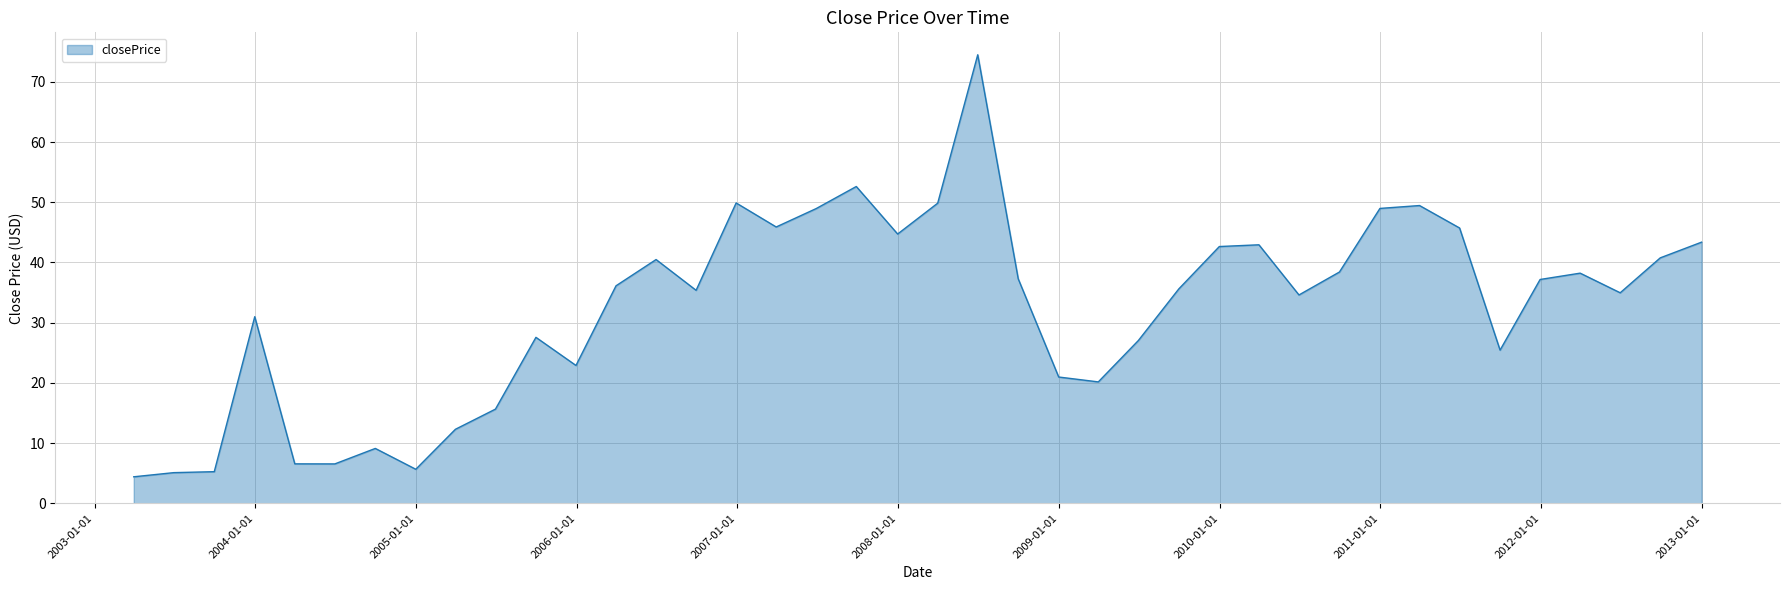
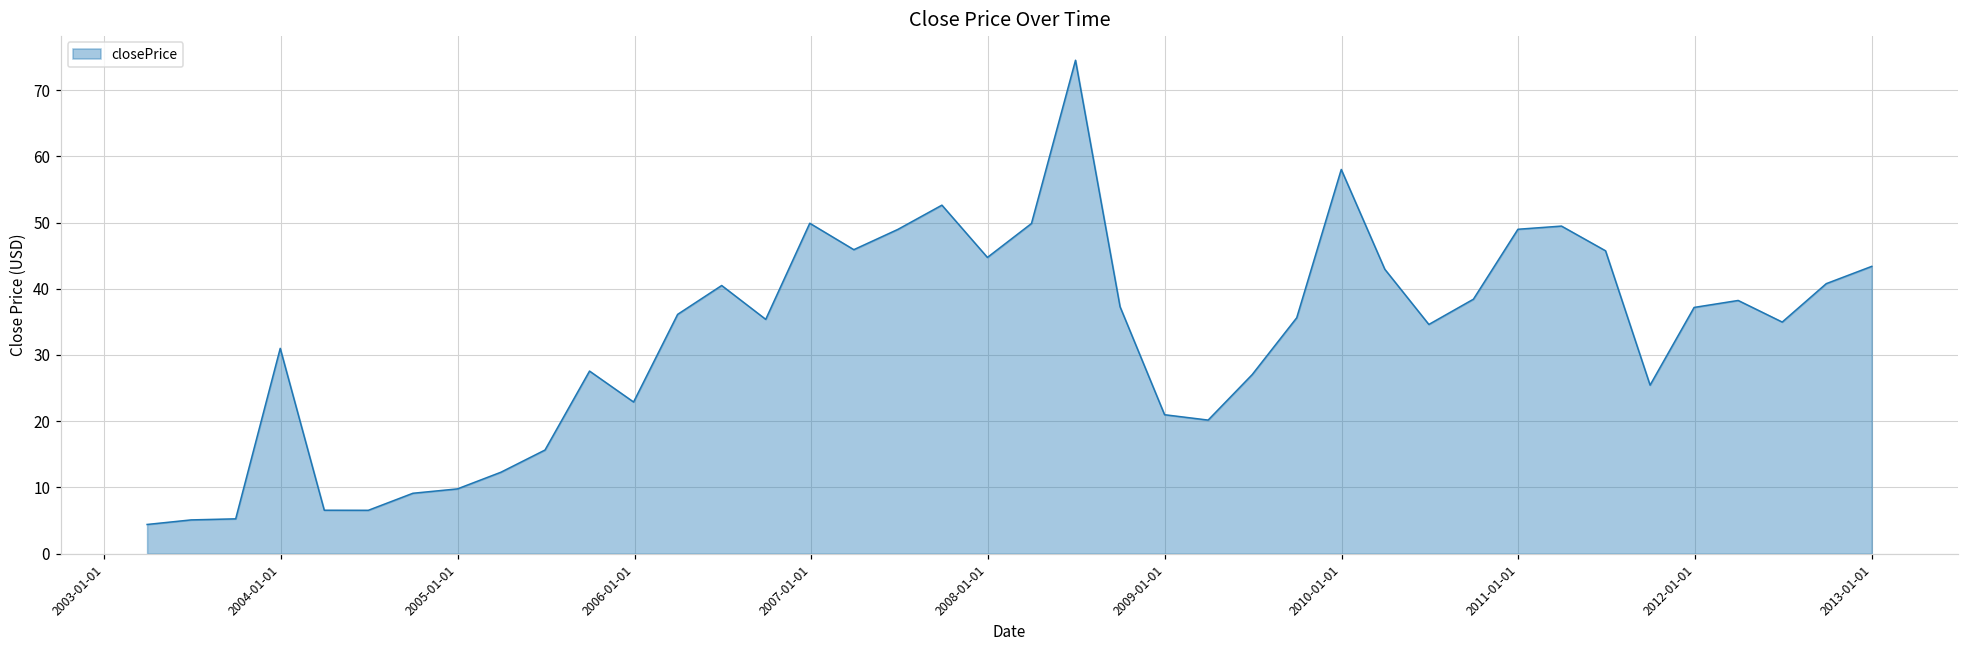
2005-01-01: 6 -> 10
2010-01-01: 43 -> 58
